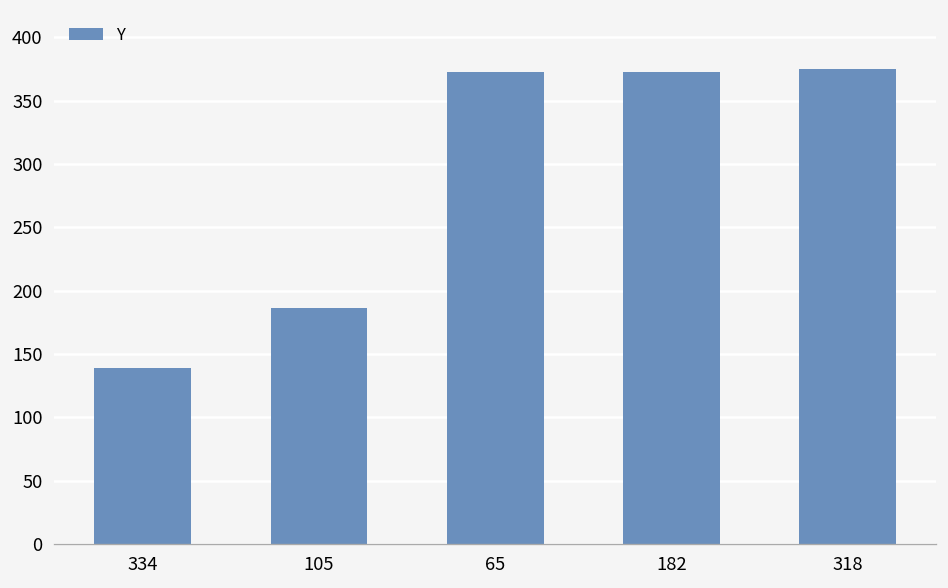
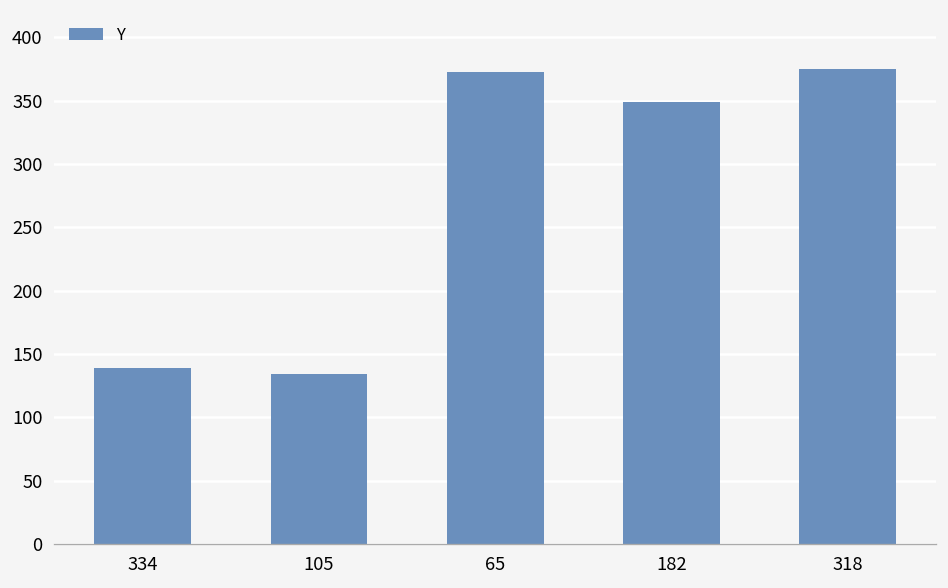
105: 186 -> 134
182: 373 -> 349
